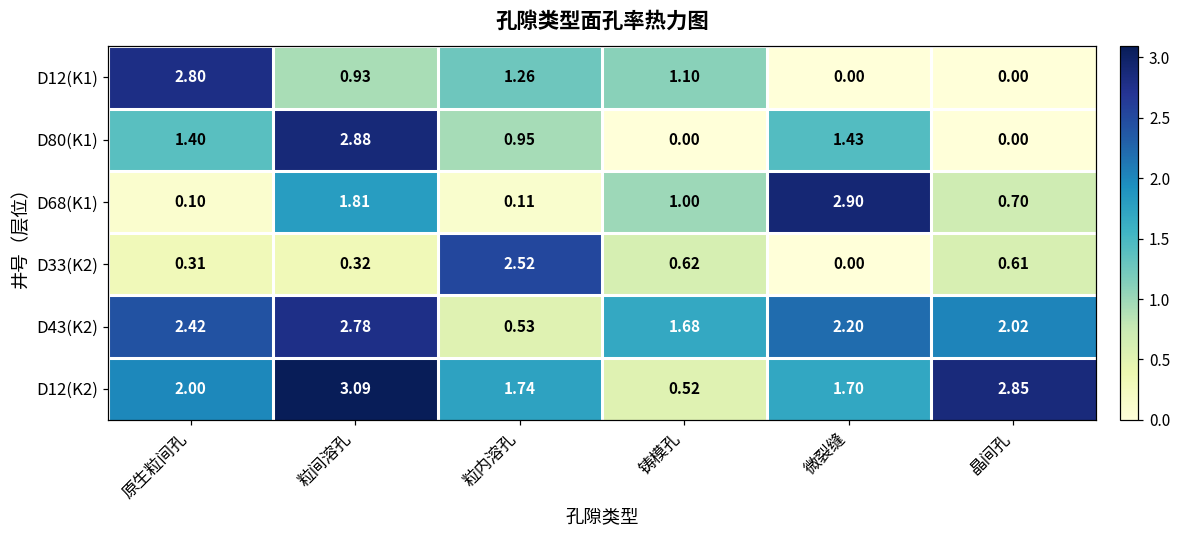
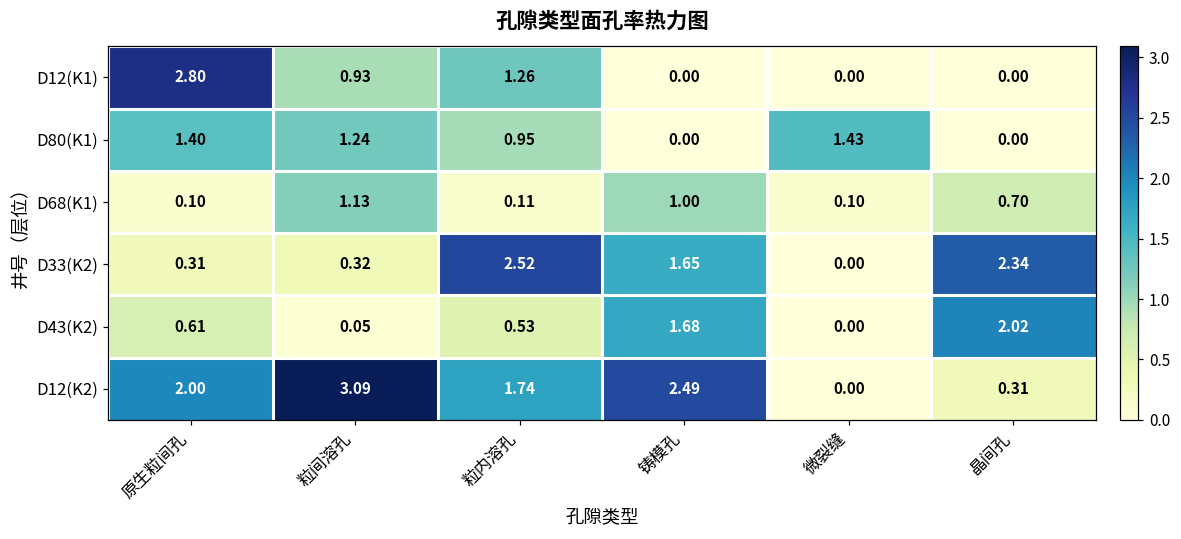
D12(K1), 铸模孔: 1.10 -> 0.00
D80(K1), 粒间溶孔: 2.88 -> 1.24
D68(K1), 粒间溶孔: 1.81 -> 1.13
D68(K1), 微裂缝: 2.90 -> 0.10
D33(K2), 铸模孔: 0.62 -> 1.65
D33(K2), 晶间孔: 0.61 -> 2.34
D43(K2), 原生粒间孔: 2.42 -> 0.61
D43(K2), 粒间溶孔: 2.78 -> 0.05
D43(K2), 微裂缝: 2.20 -> 0.00
D12(K2), 铸模孔: 0.52 -> 2.49
D12(K2), 微裂缝: 1.70 -> 0.00
D12(K2), 晶间孔: 2.85 -> 0.31
